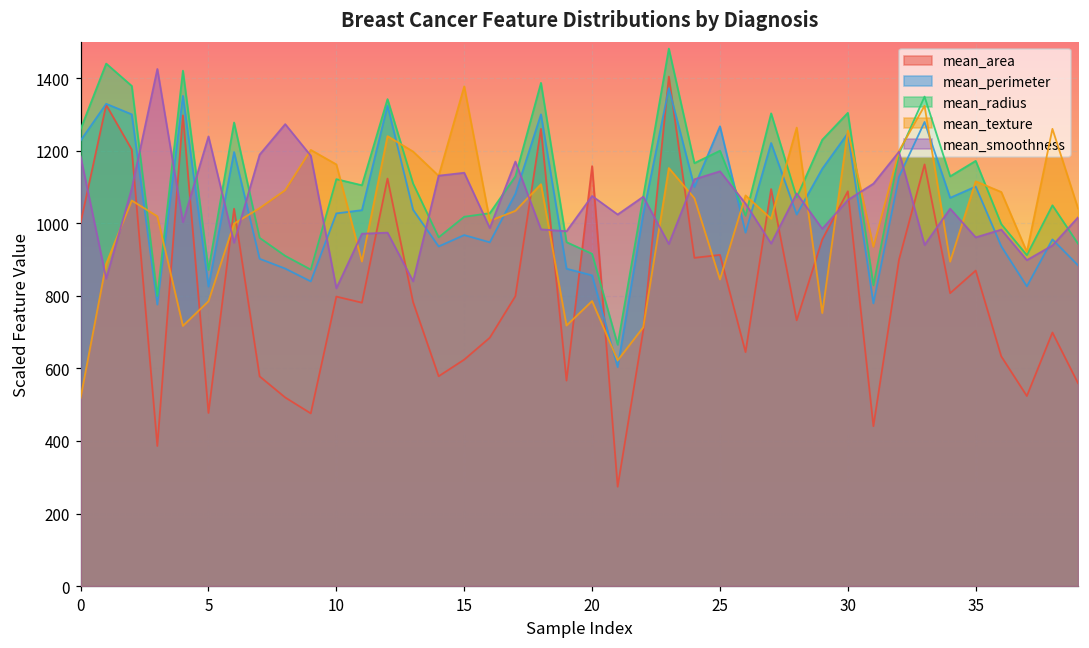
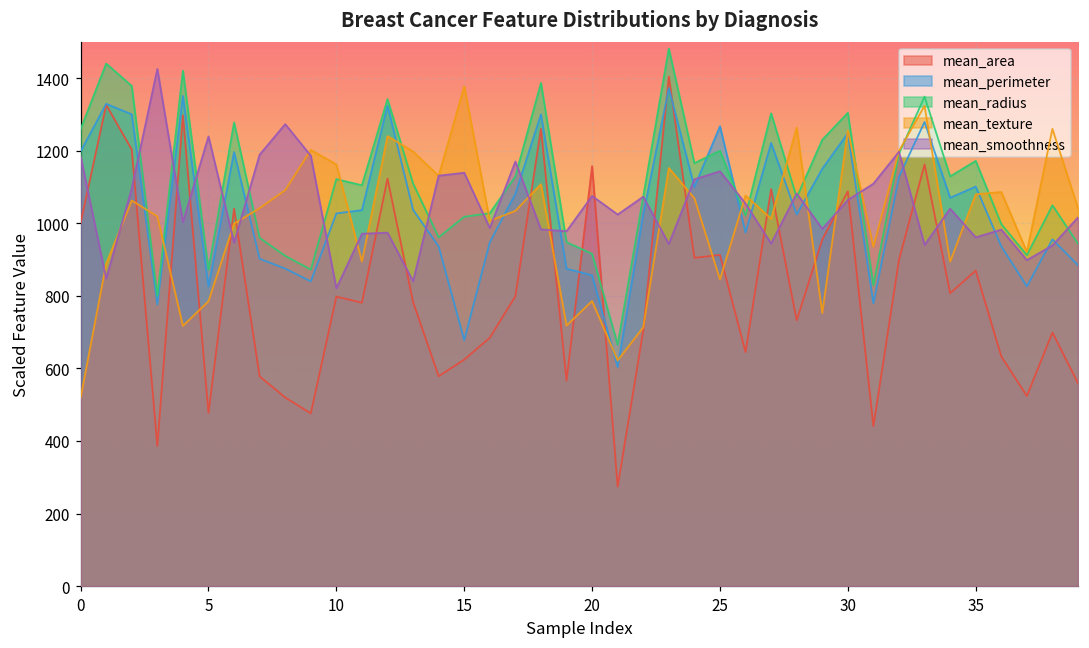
mean_perimeter, 0: 1230 -> 1200
mean_perimeter, 15: 970 -> 680
mean_texture, 35: 1120 -> 1080
